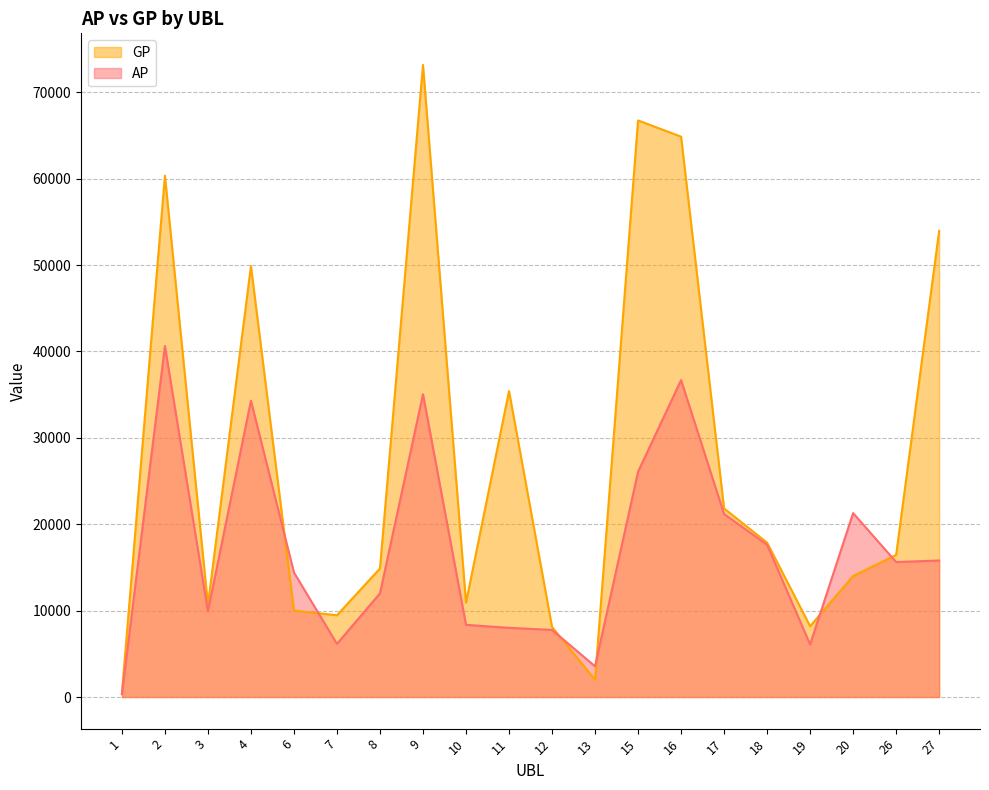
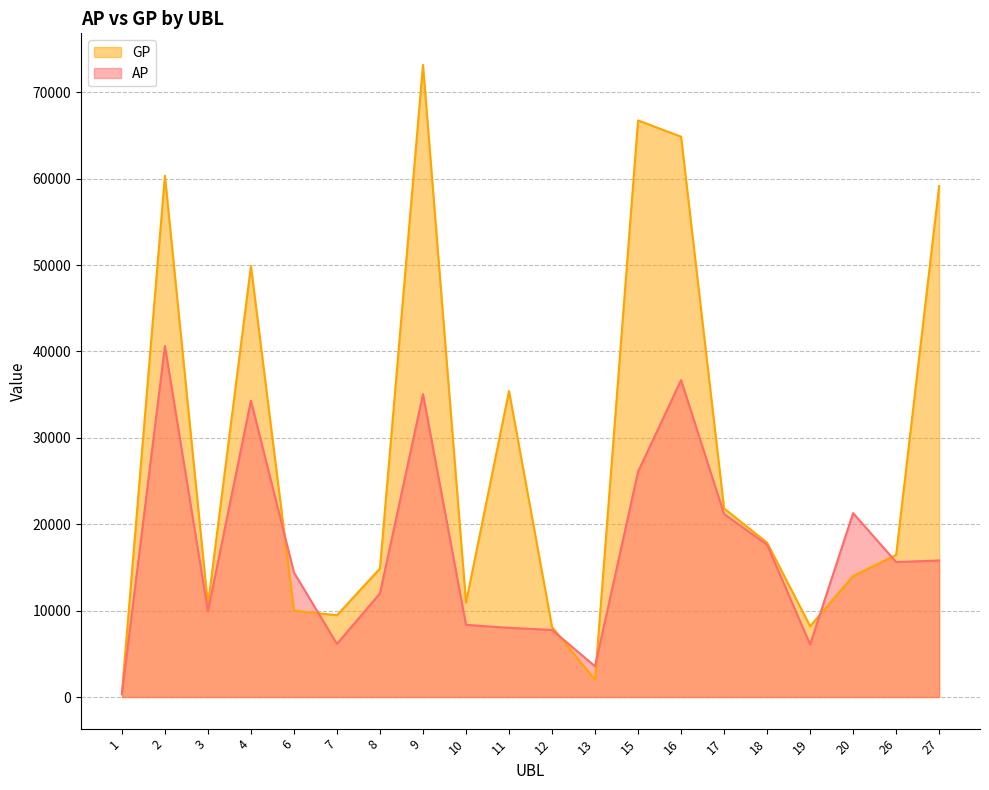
GP, 27: 54000 -> 59000
